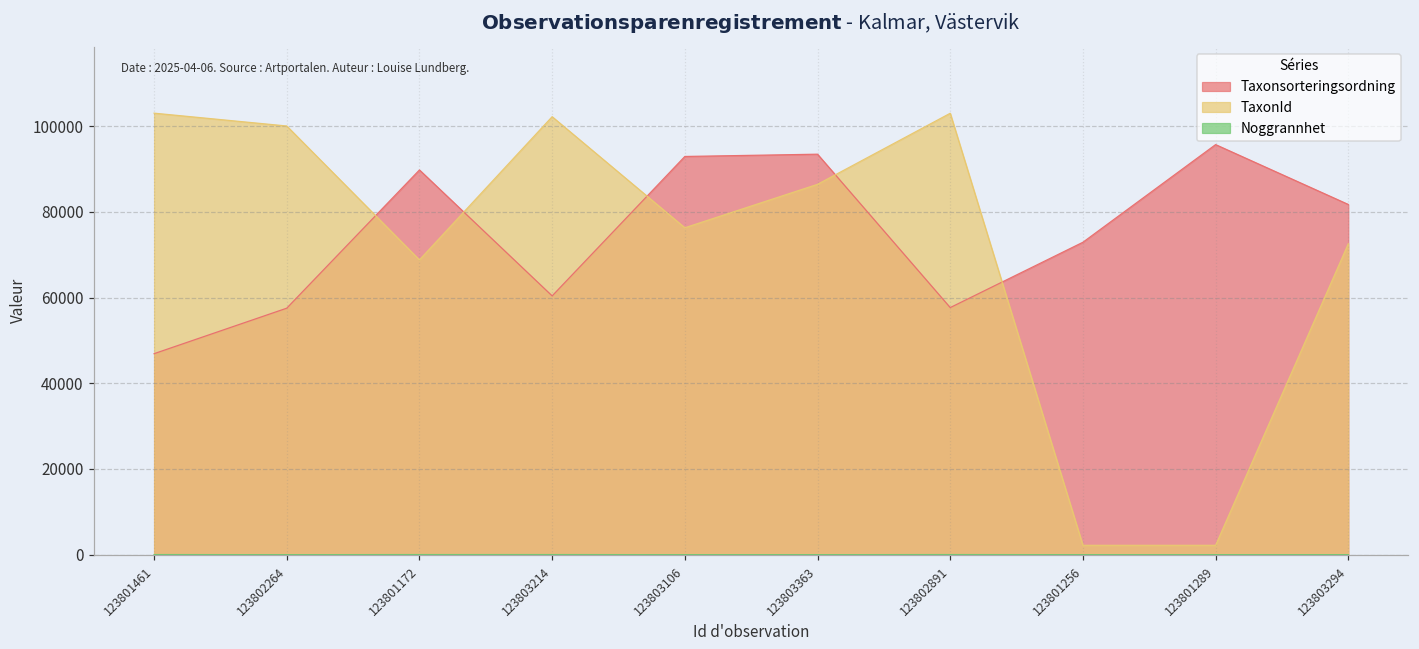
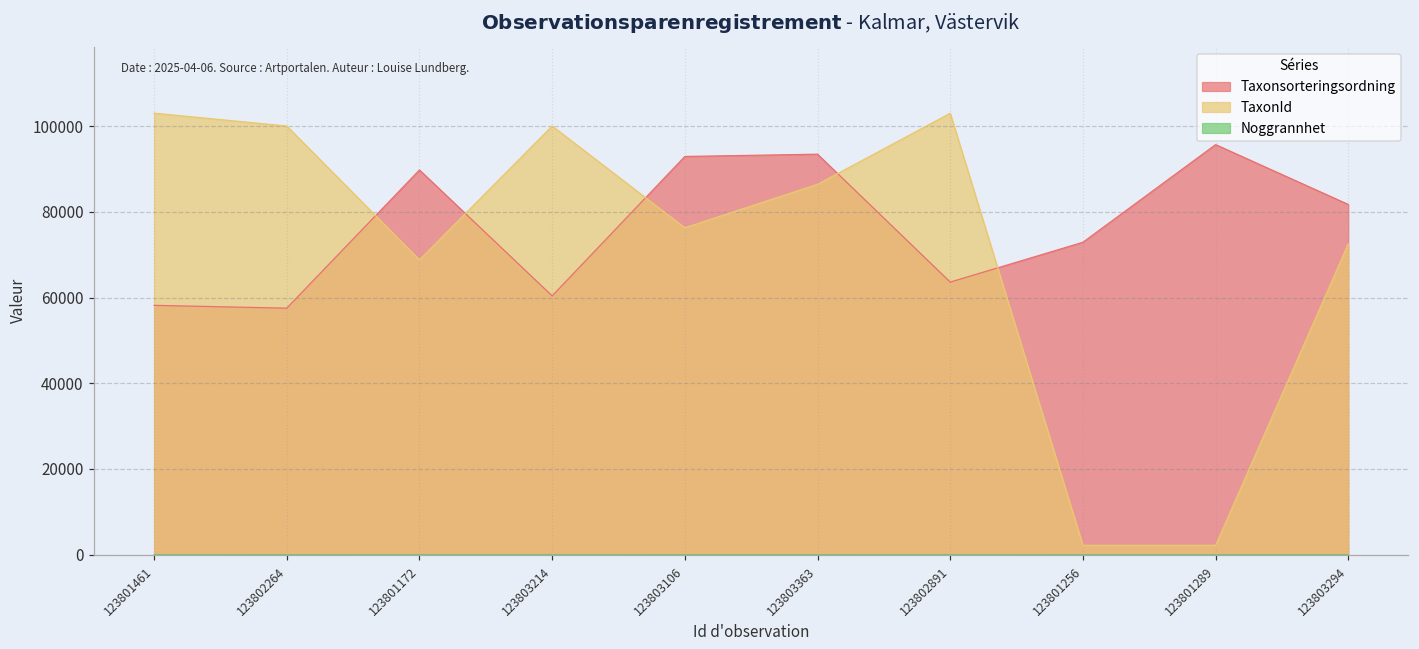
Taxonsorteringsordning, 123801461: 47000 -> 58000
TaxonId, 123803214: 102000 -> 100000
Taxonsorteringsordning, 123802891: 58000 -> 64000
